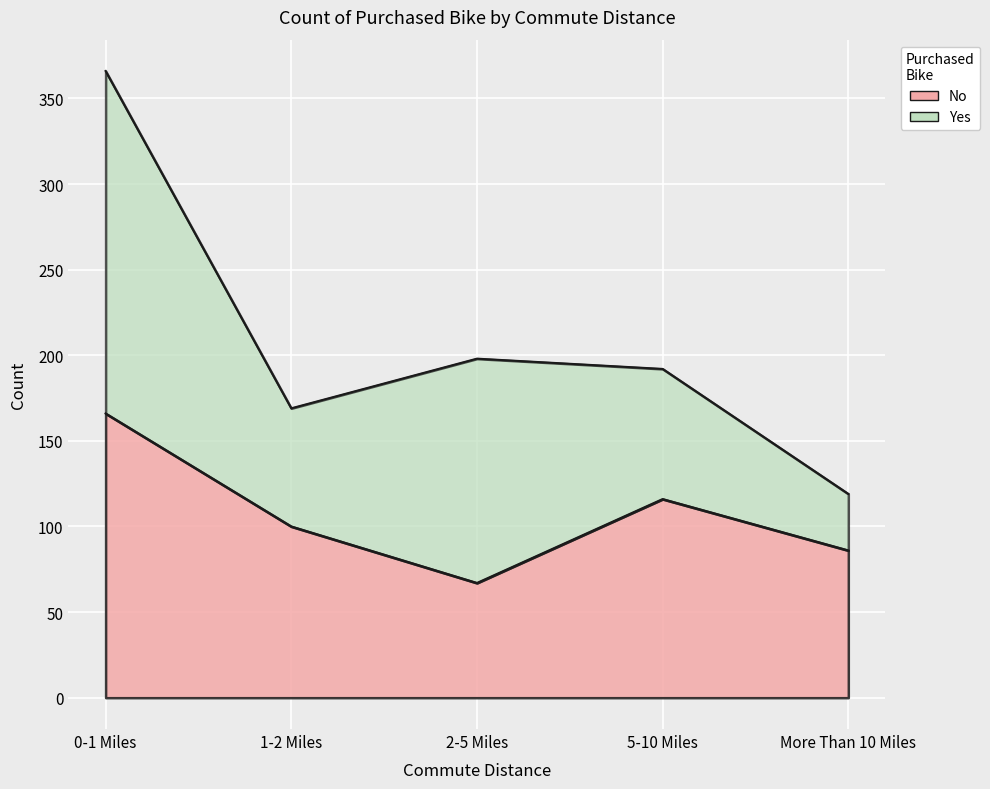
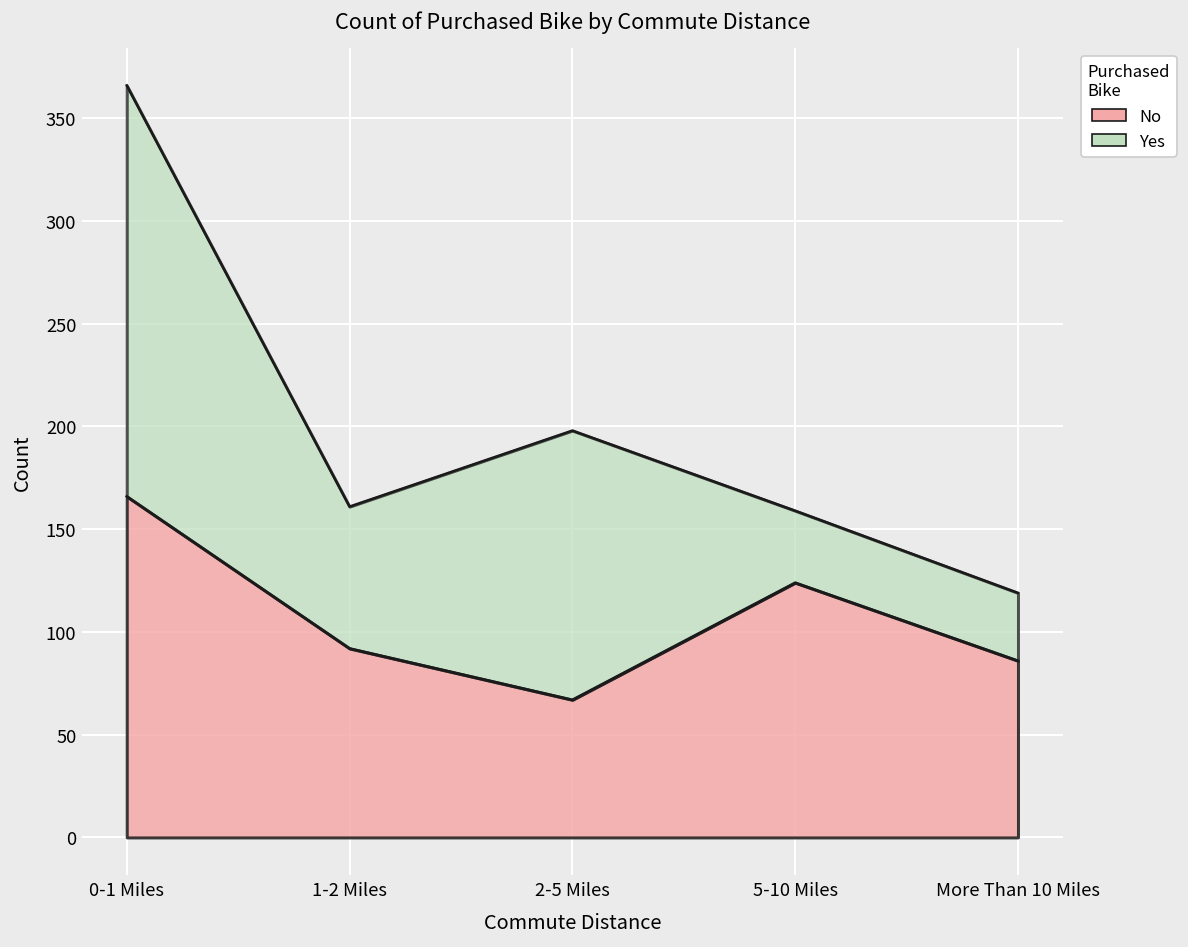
No, 1-2 Miles: 100 -> 92
No, 5-10 Miles: 116 -> 124
Yes, 5-10 Miles: 76 -> 35
